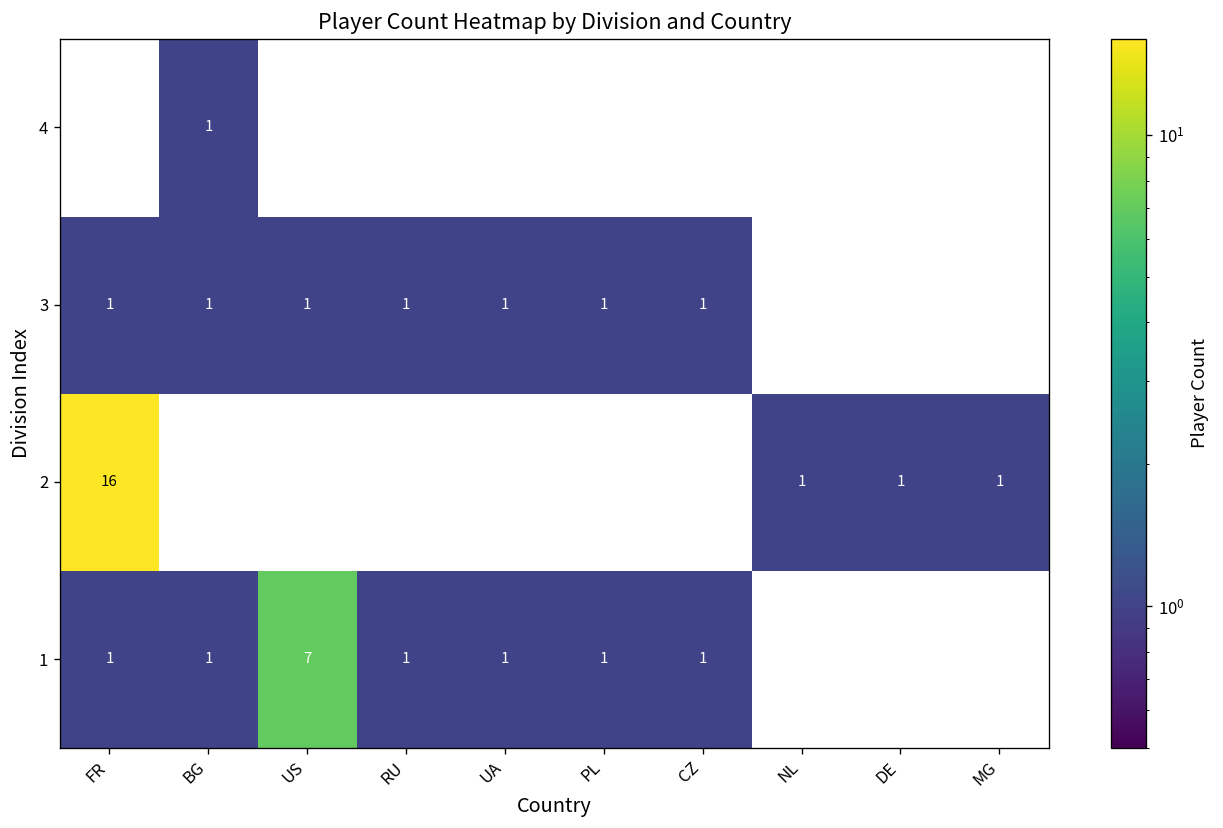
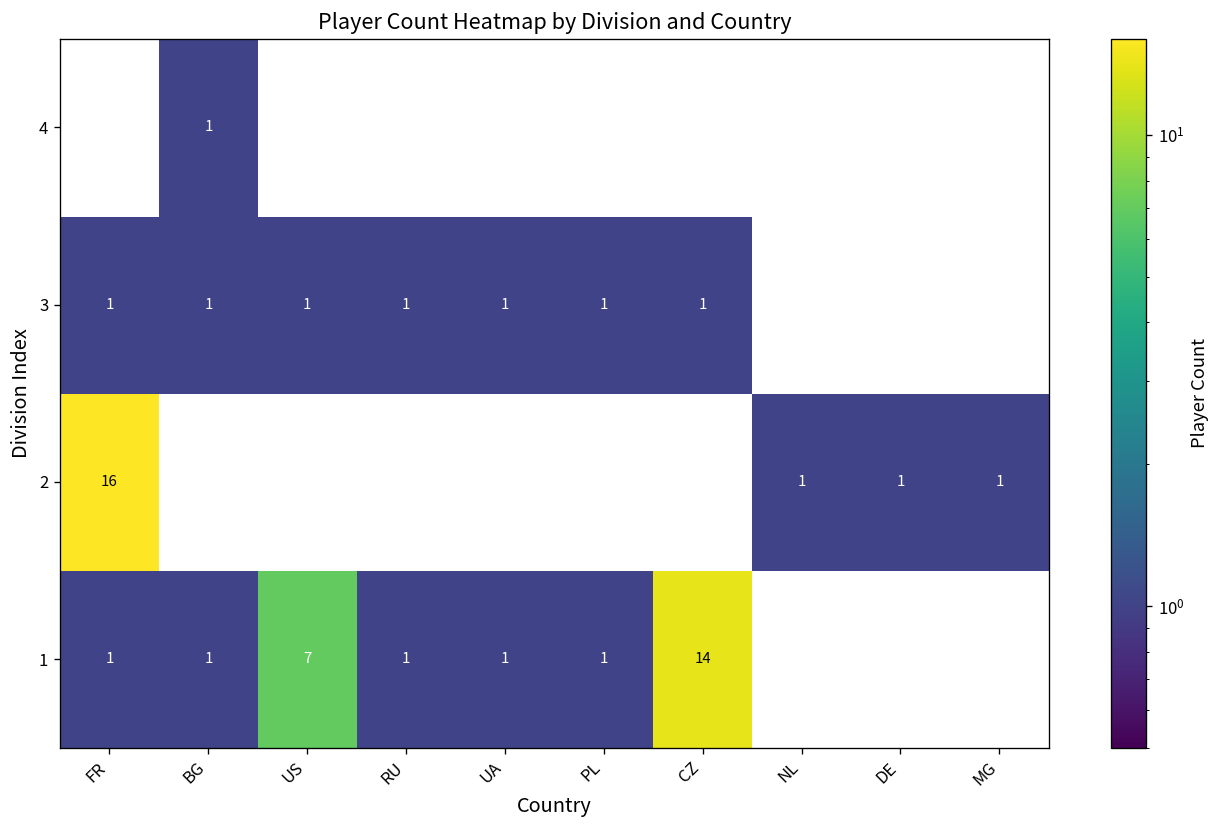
1, CZ: 1 -> 14
